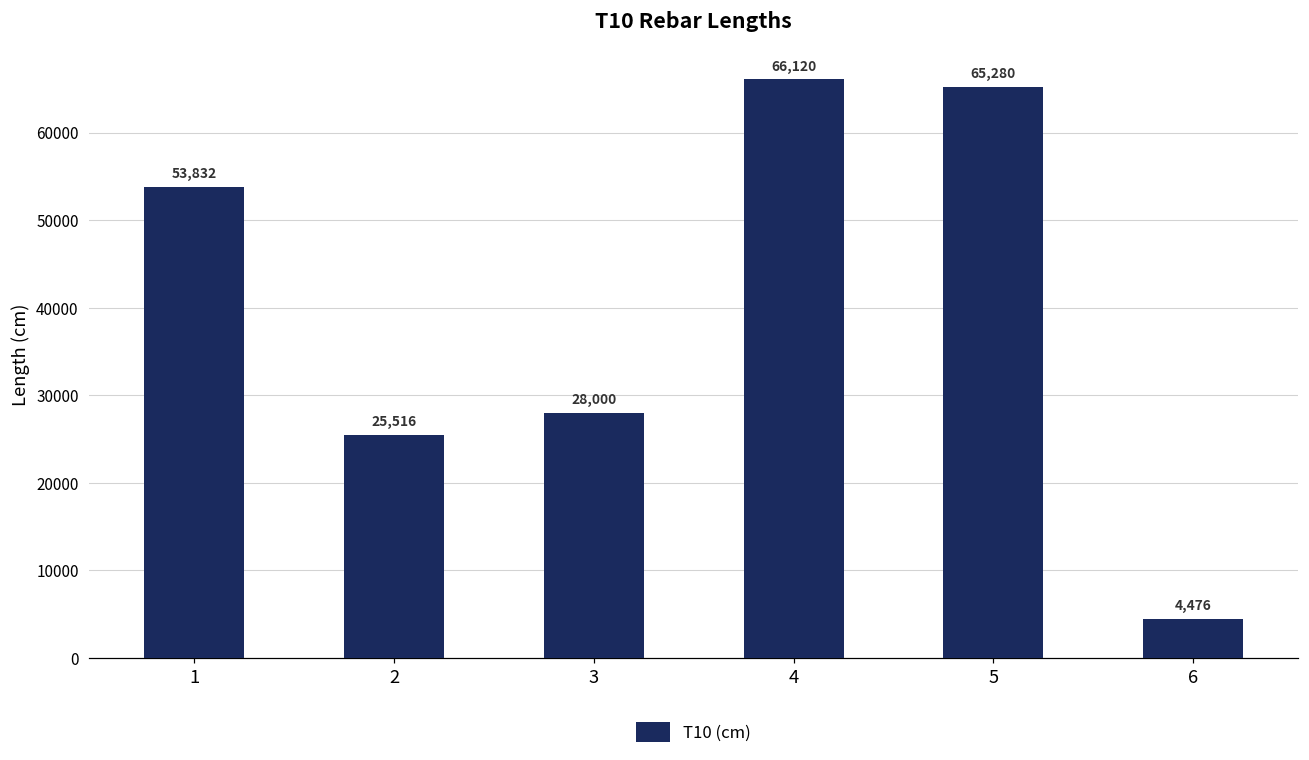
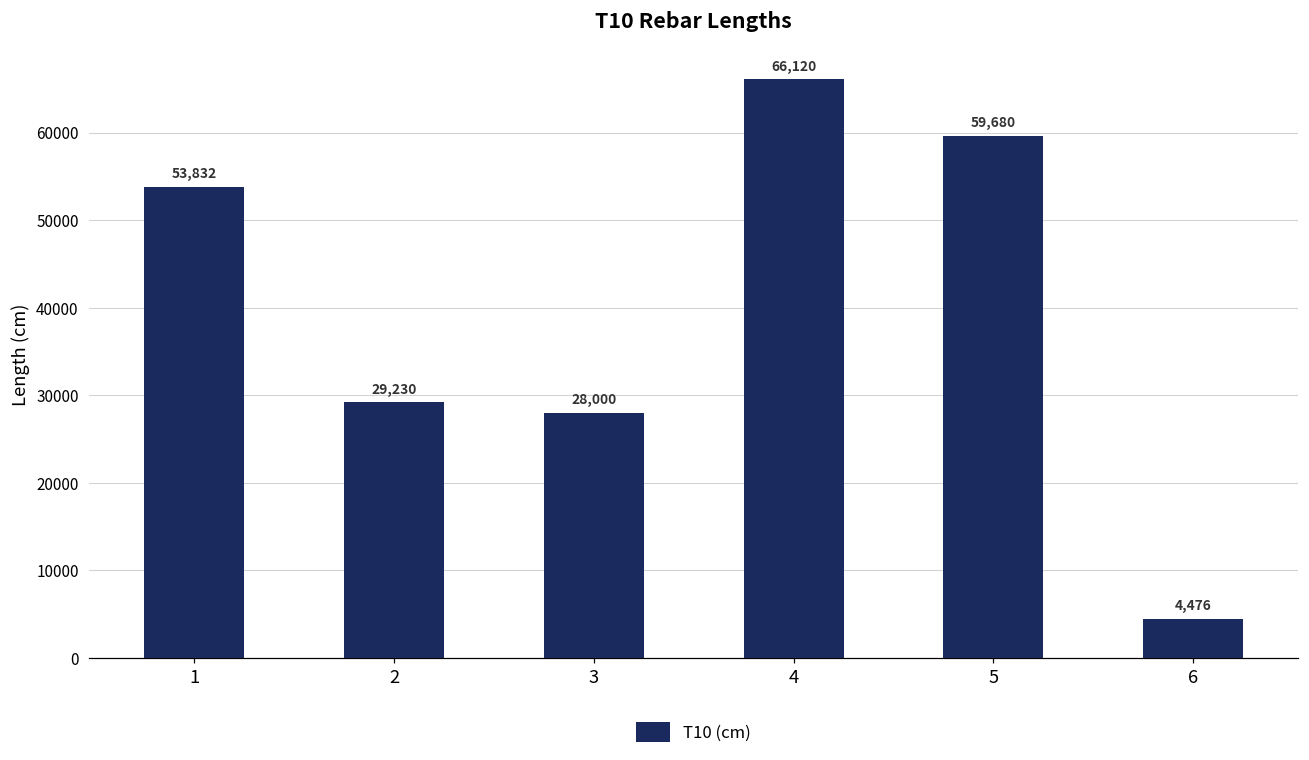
2: 25,516 -> 29,230
5: 65,280 -> 59,680
